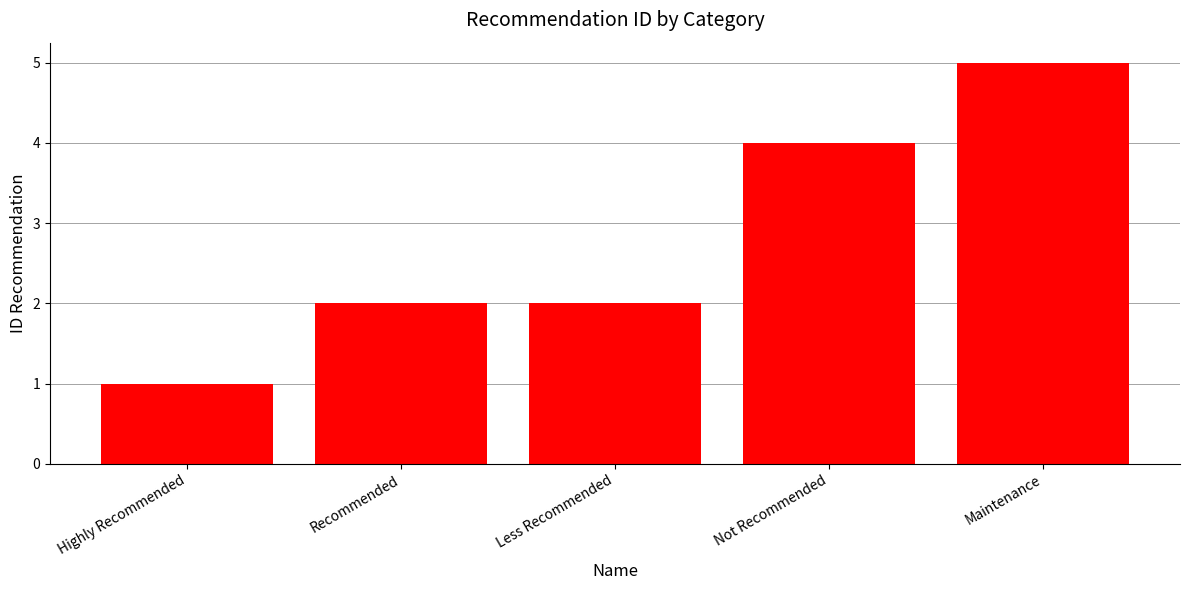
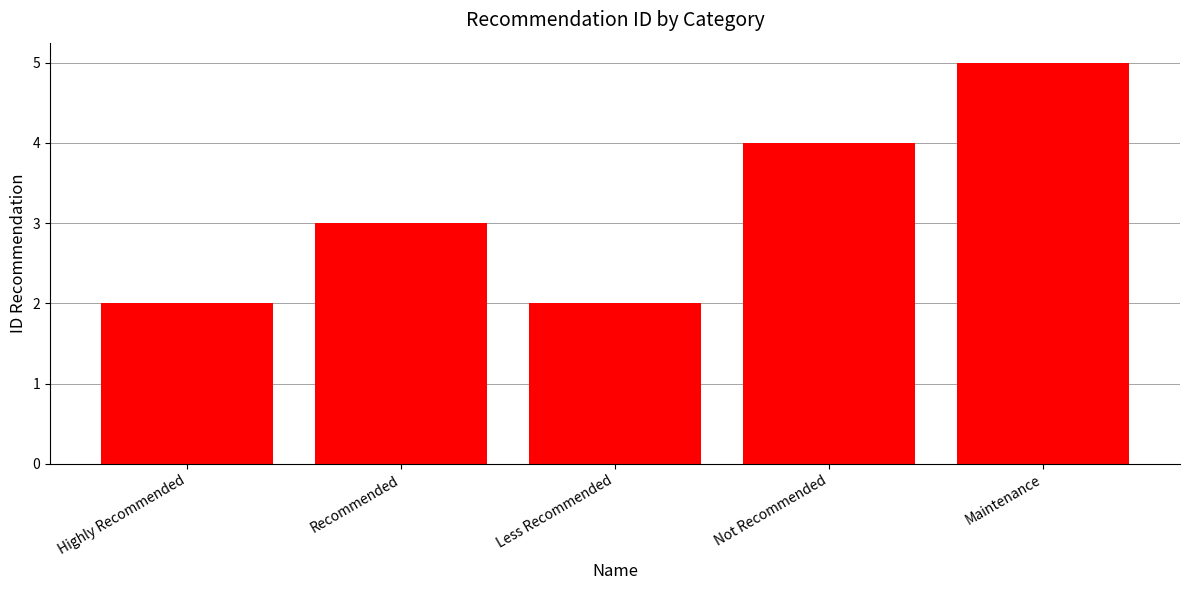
Highly Recommended: 1 -> 2
Recommended: 2 -> 3
